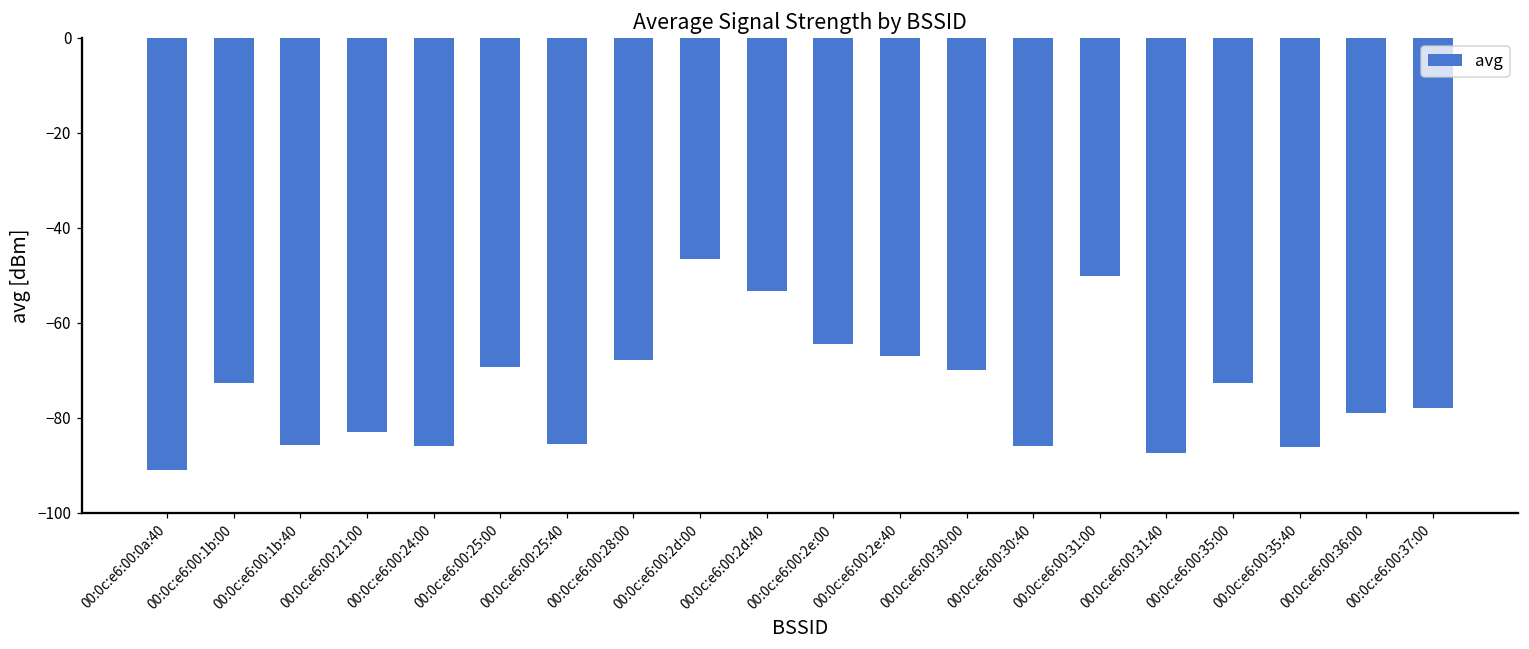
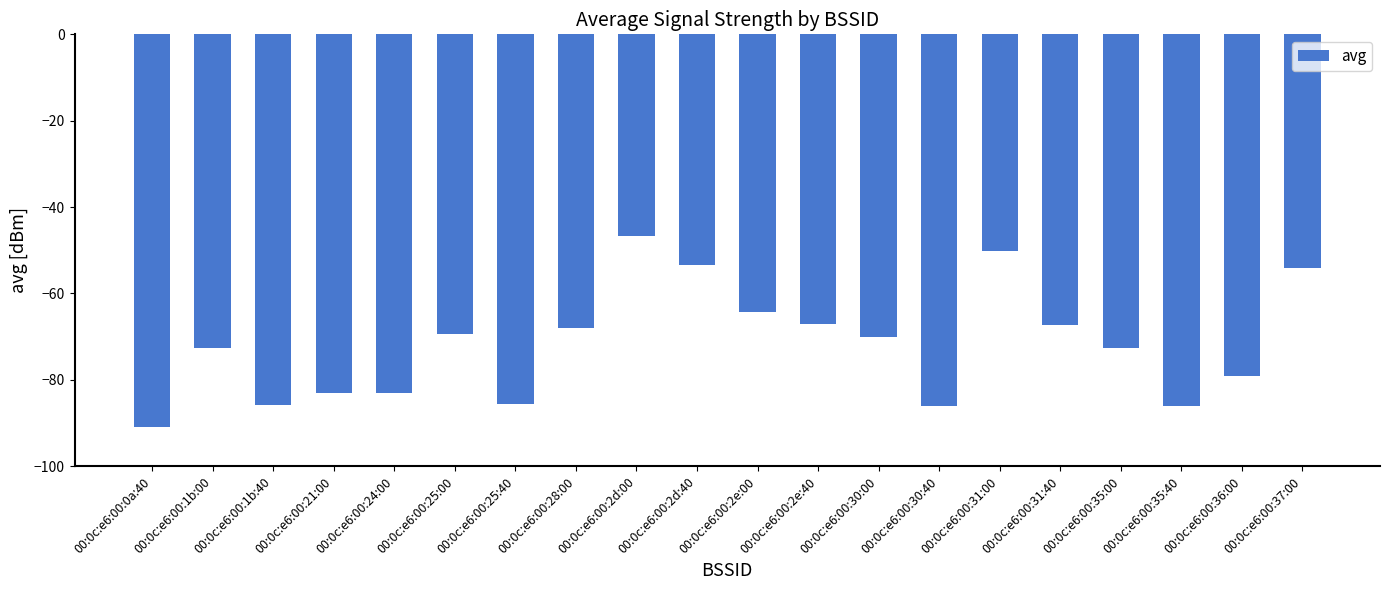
00:0c:e6:00:24:00: -86 -> -83
00:0c:e6:00:31:40: -88 -> -67
00:0c:e6:00:37:00: -78 -> -54
